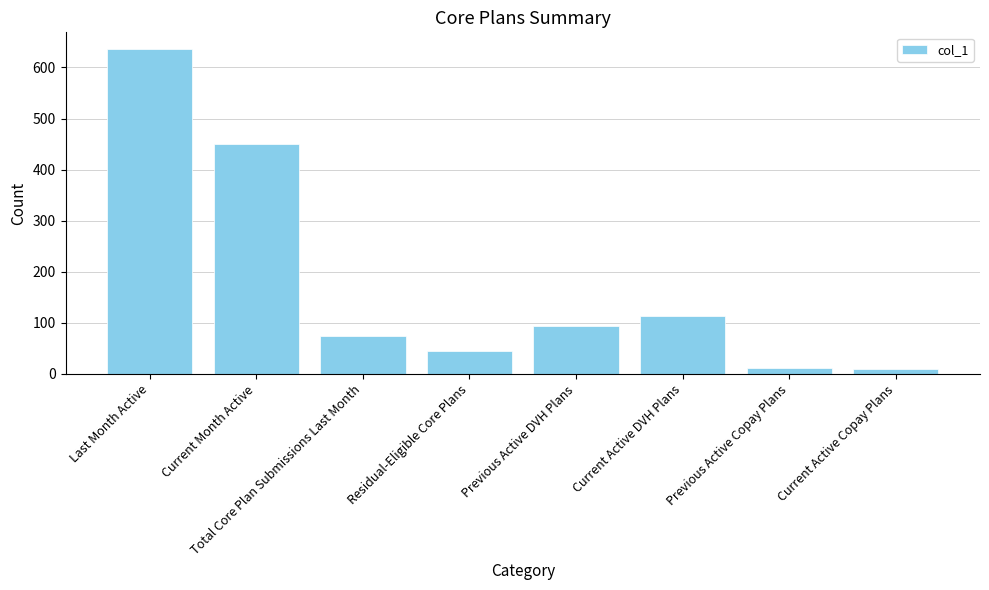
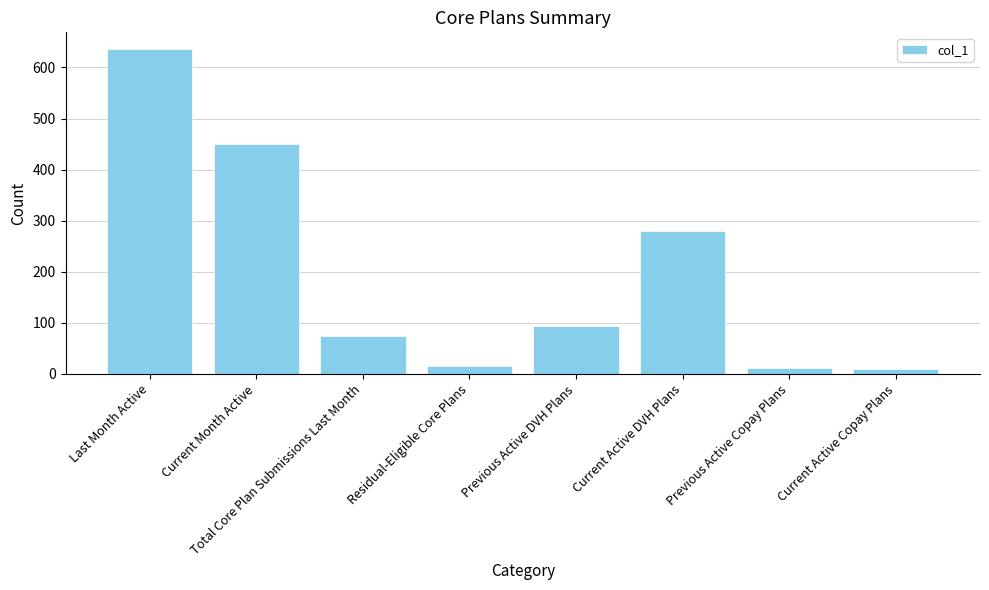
Residual-Eligible Core Plans: 50 -> 20
Current Active DVH Plans: 110 -> 280
